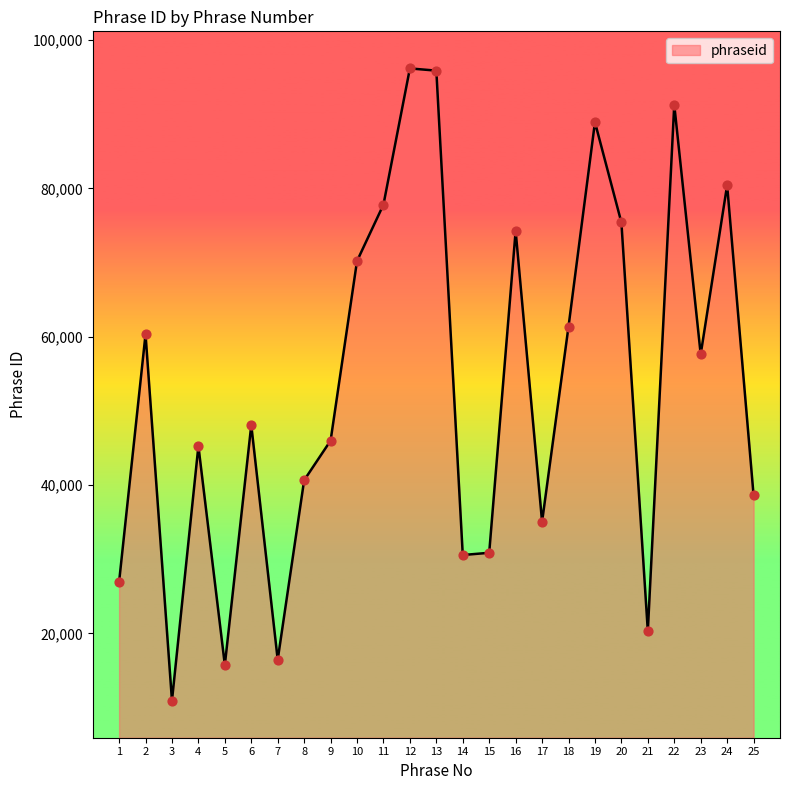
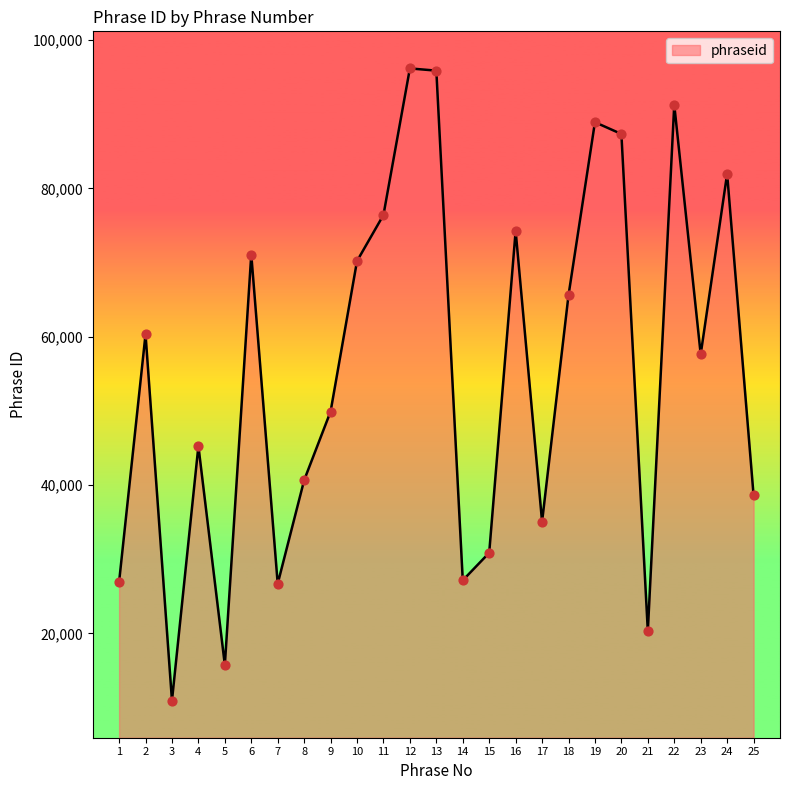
6: 48,000 -> 71,000
7: 16,000 -> 27,000
9: 46,000 -> 50,000
11: 78,000 -> 76,000
14: 31,000 -> 27,000
18: 61,000 -> 66,000
20: 75,000 -> 87,000
24: 80,000 -> 82,000
